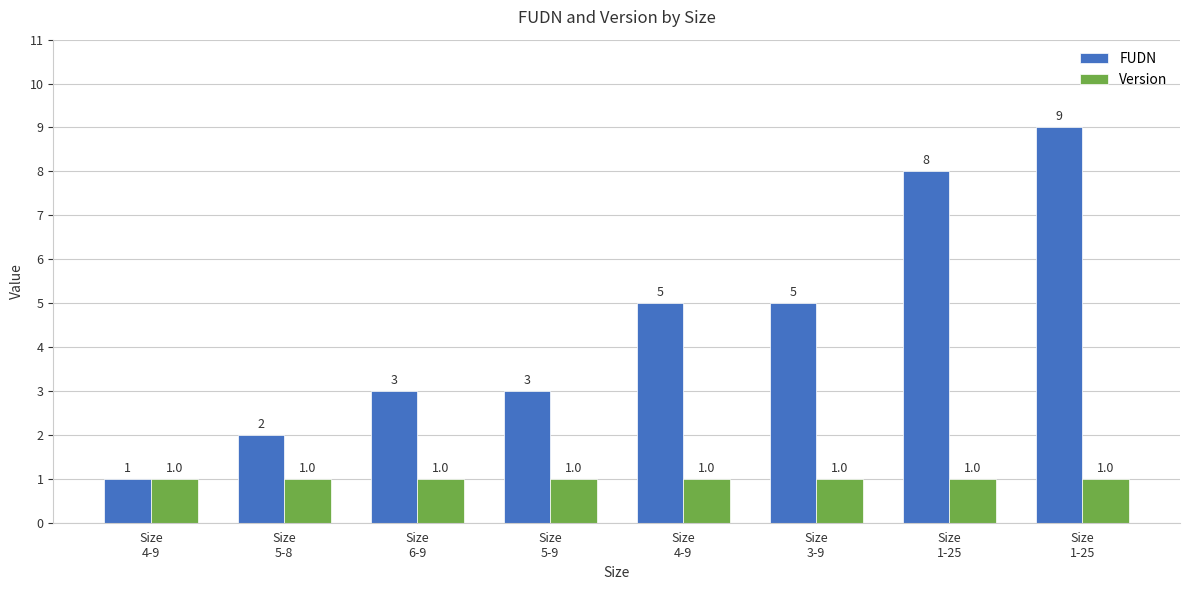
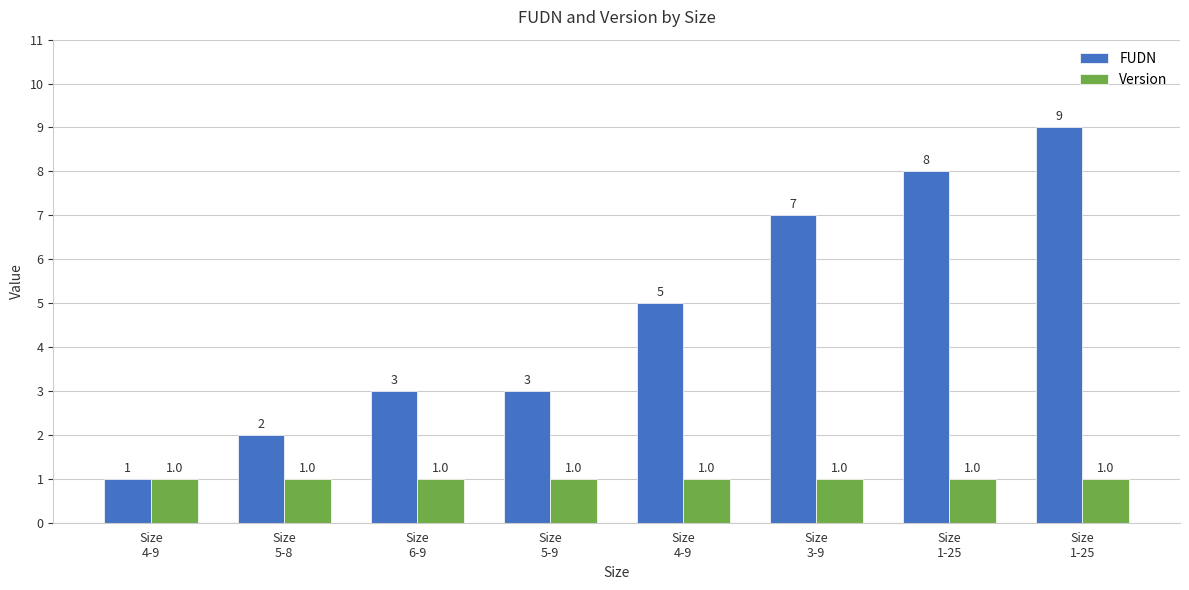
FUDN, Size 3-9: 5 -> 7
